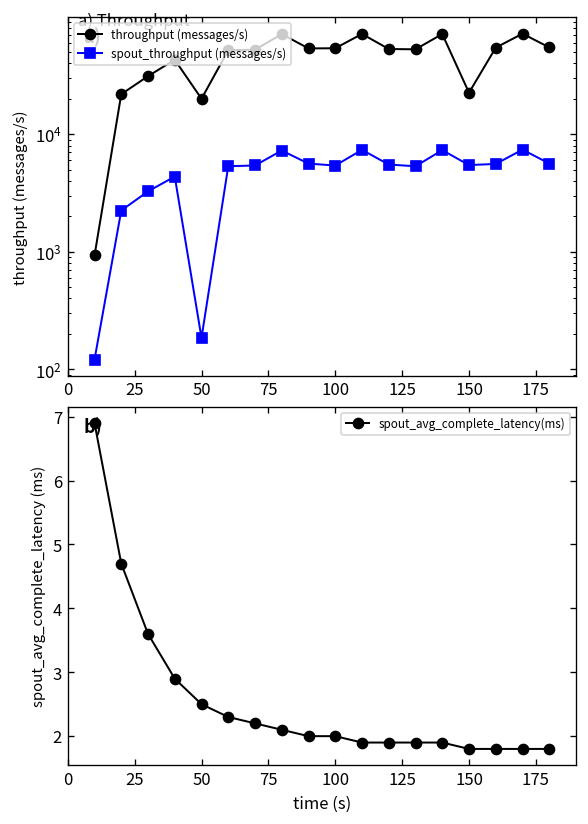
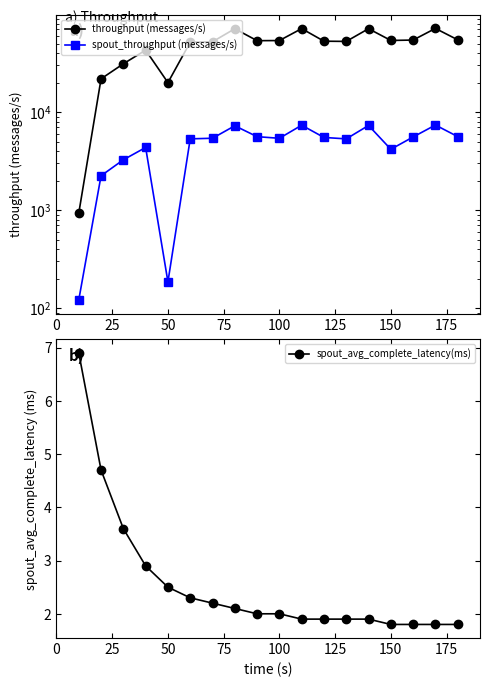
a) Throughput, throughput (messages/s), 150: 23000 -> 50000
a) Throughput, spout_throughput (messages/s), 150: 5000 -> 4200
